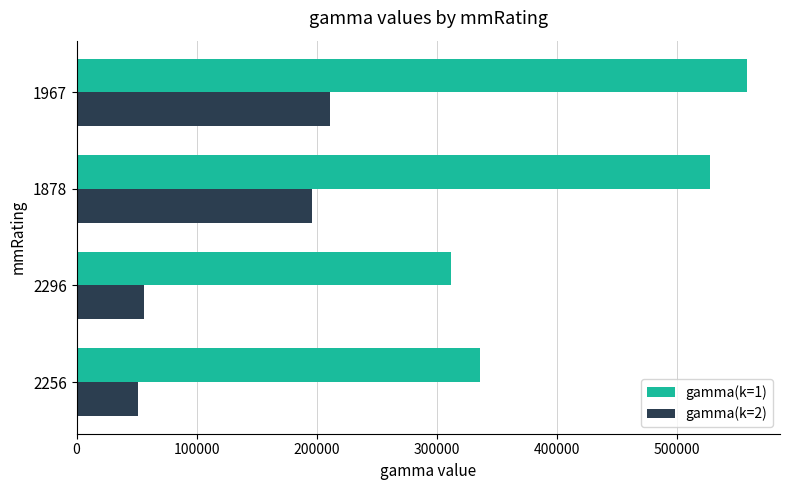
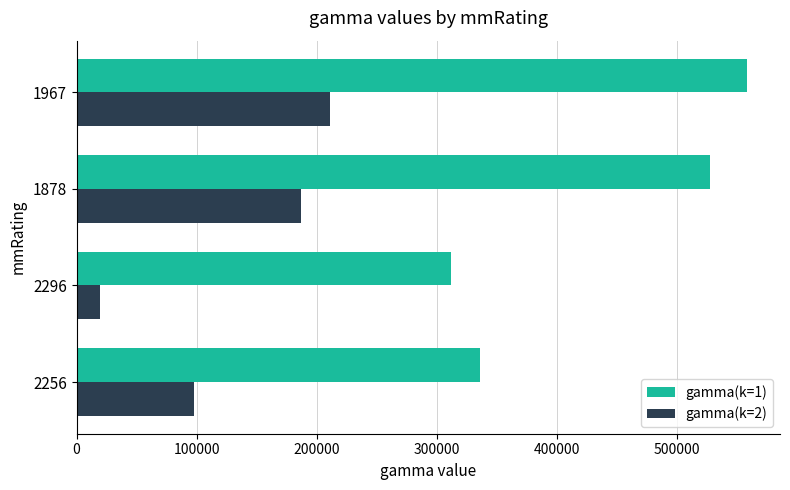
gamma(k=2), 1878: 196000 -> 187000
gamma(k=2), 2296: 56000 -> 19000
gamma(k=2), 2256: 51000 -> 98000
